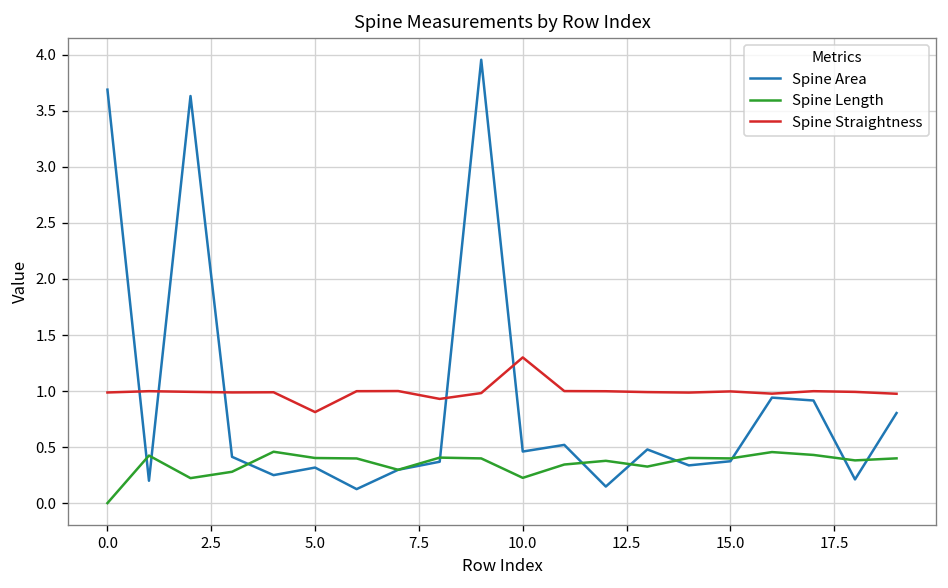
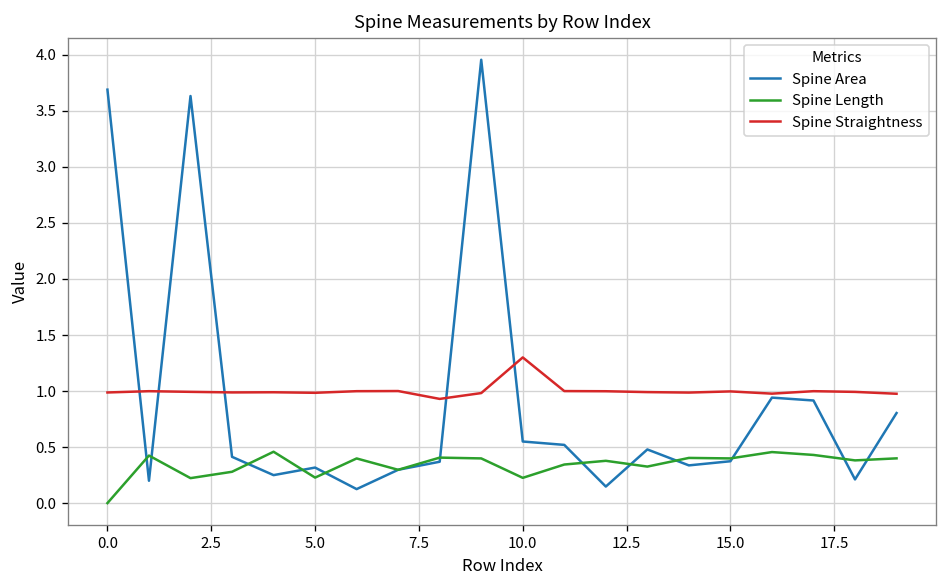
Spine Length, 5.0: 0.4 -> 0.2
Spine Straightness, 5.0: 0.8 -> 1.0
Spine Area, 10.0: 0.46 -> 0.55
